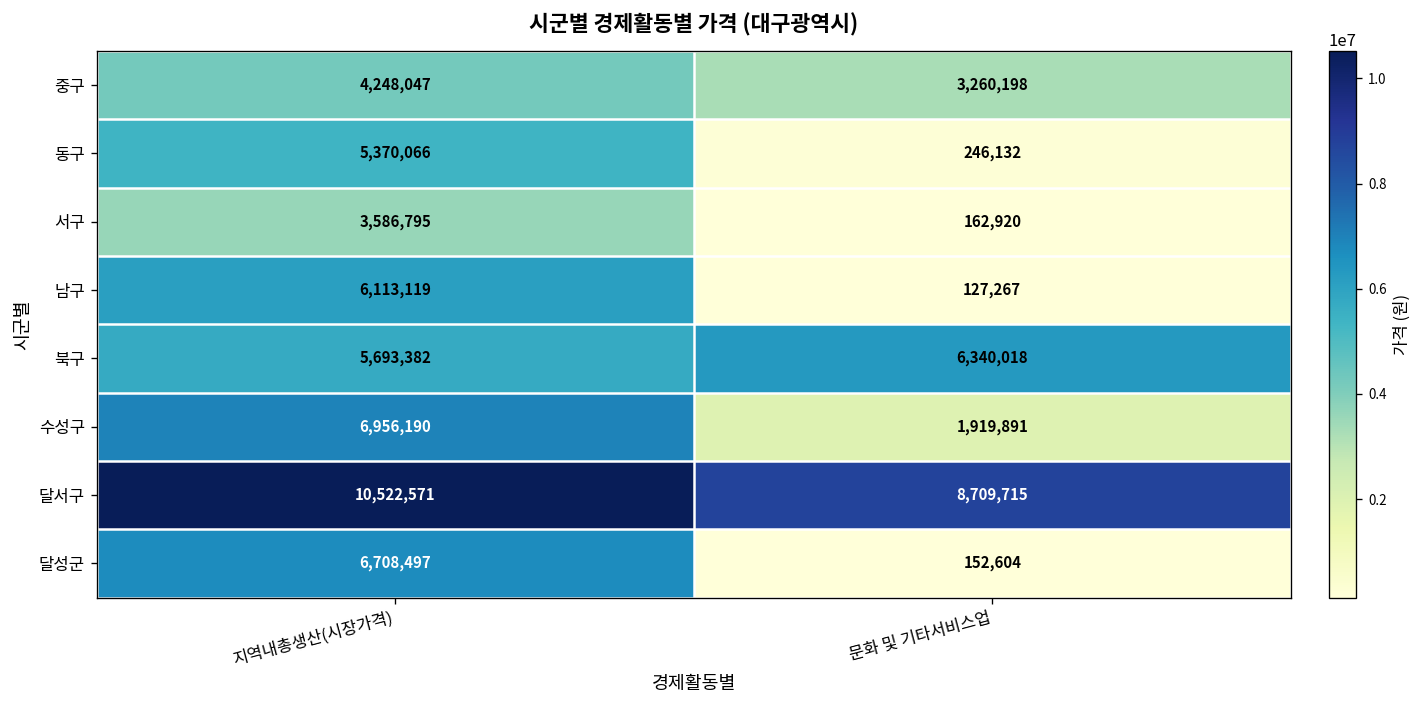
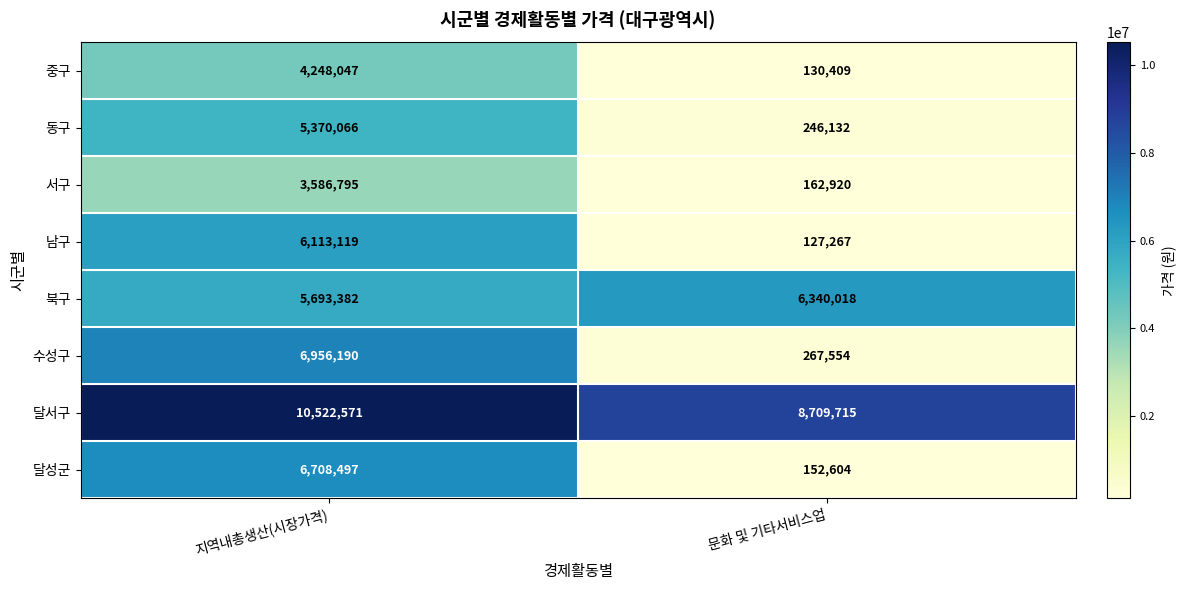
중구, 문화 및 기타서비스업: 3,260,198 -> 130,409
수성구, 문화 및 기타서비스업: 1,919,891 -> 267,554
